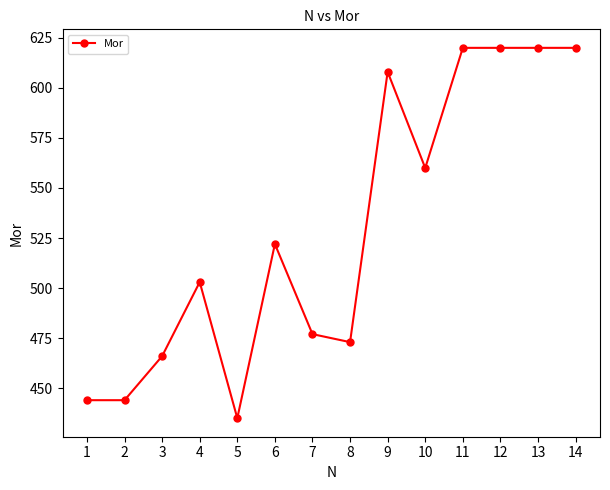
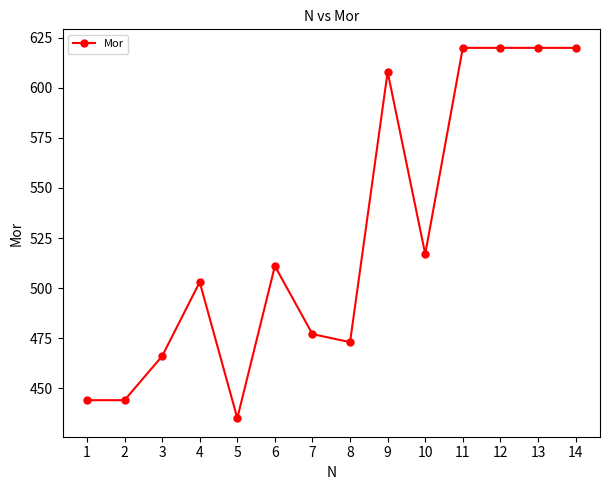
6: 522 -> 511
10: 560 -> 517
